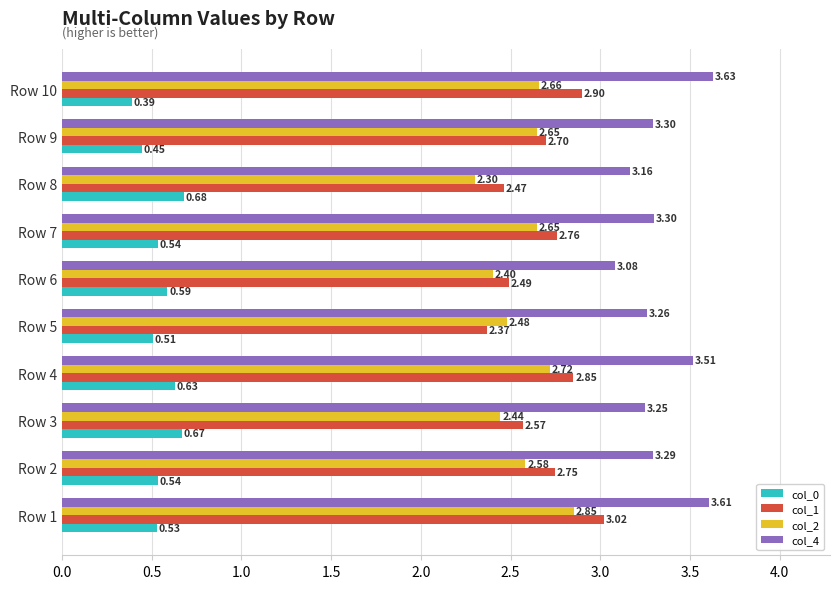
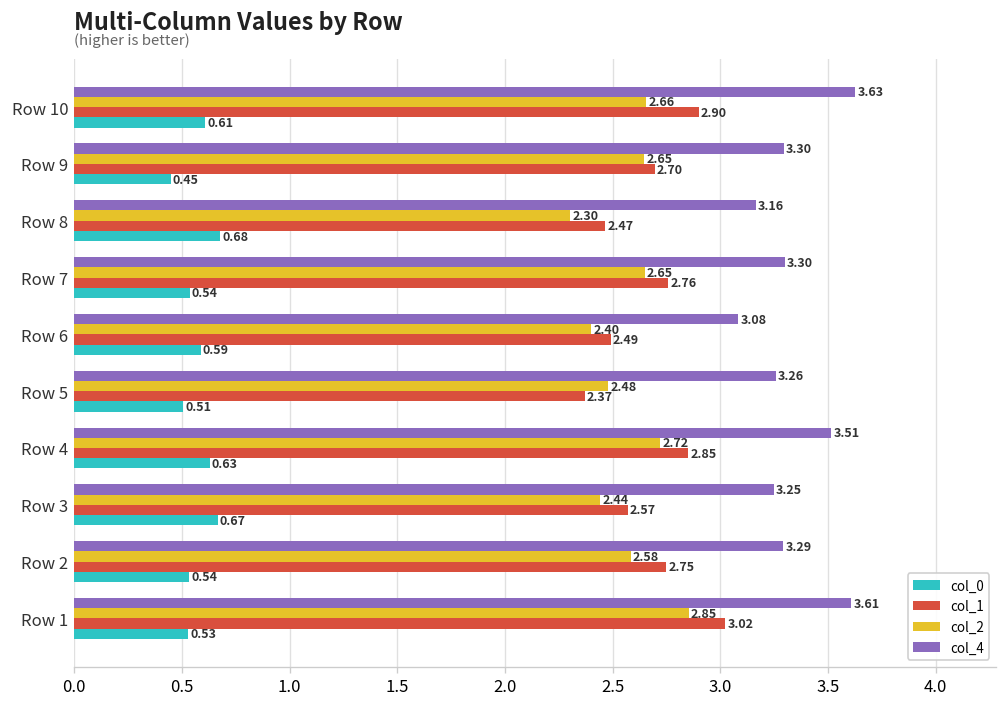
col_0, Row 10: 0.39 -> 0.61
